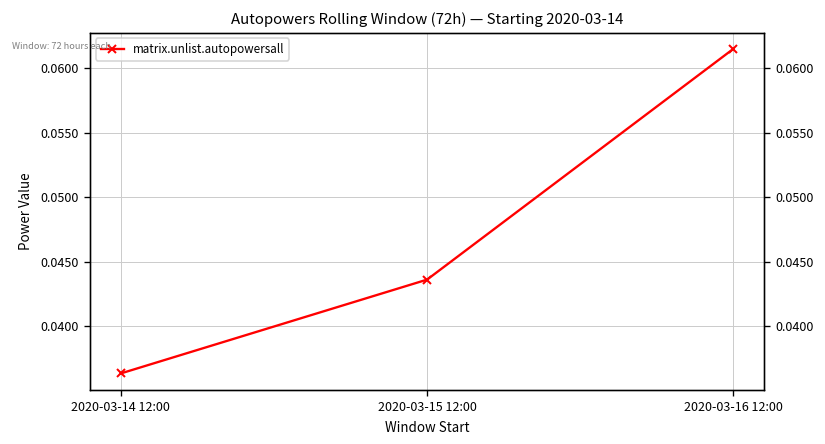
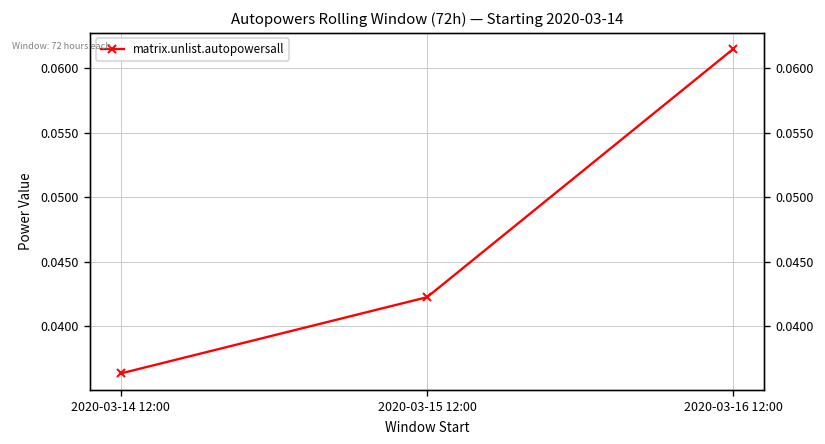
2020-03-15 12:00: 0.0436 -> 0.0422
